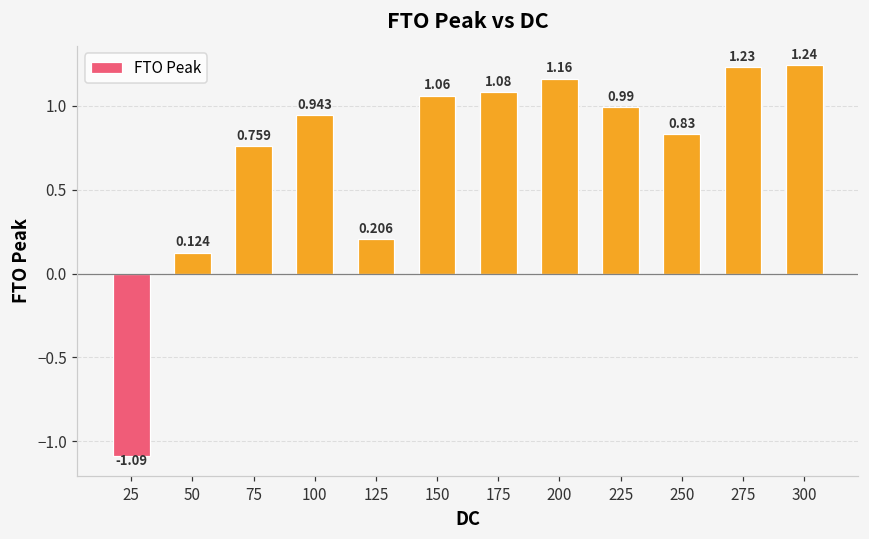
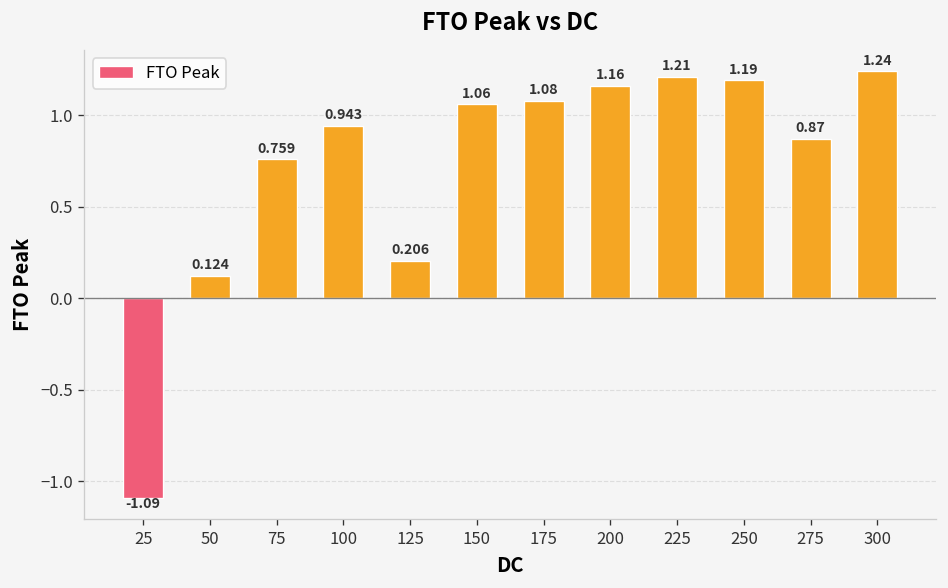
225: 0.99 -> 1.21
250: 0.83 -> 1.19
275: 1.23 -> 0.87
